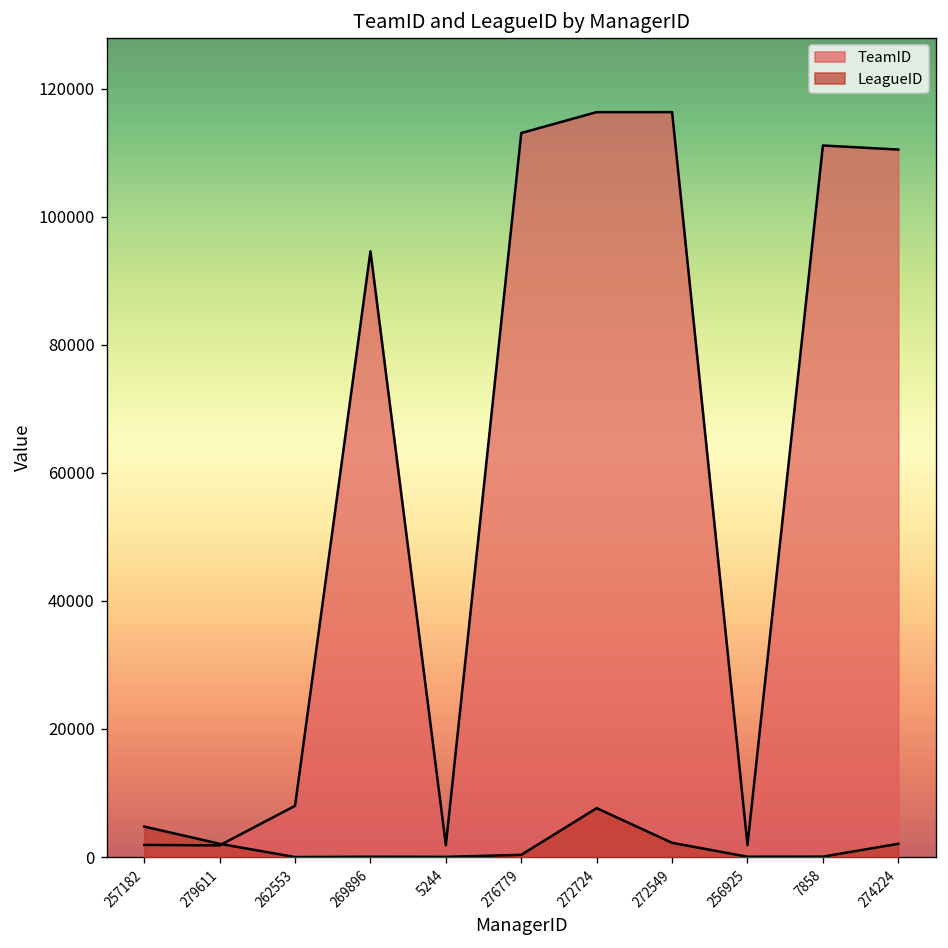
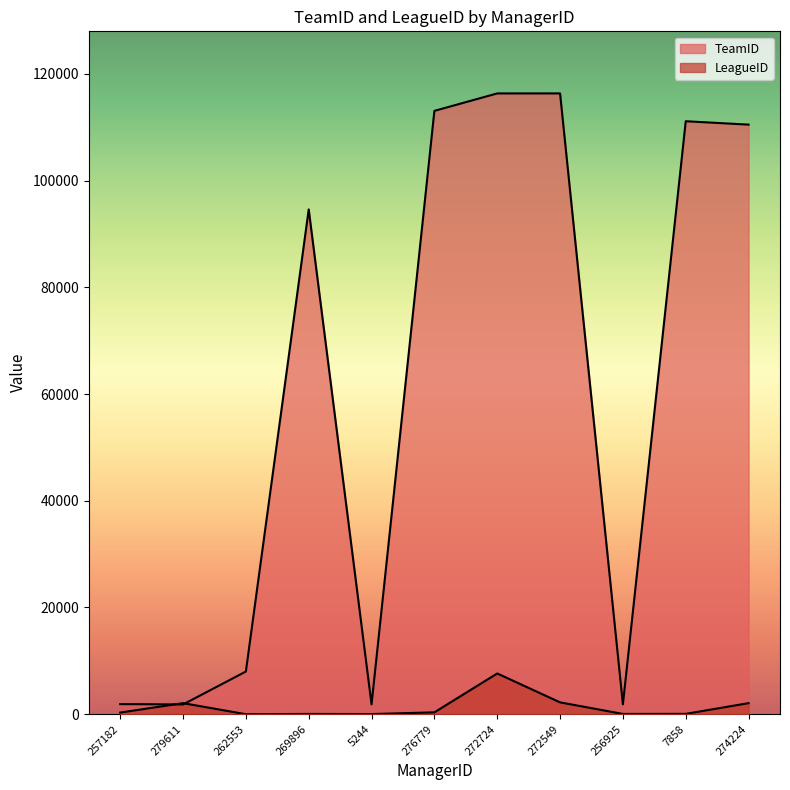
LeagueID, 257182: 5000 -> 0
